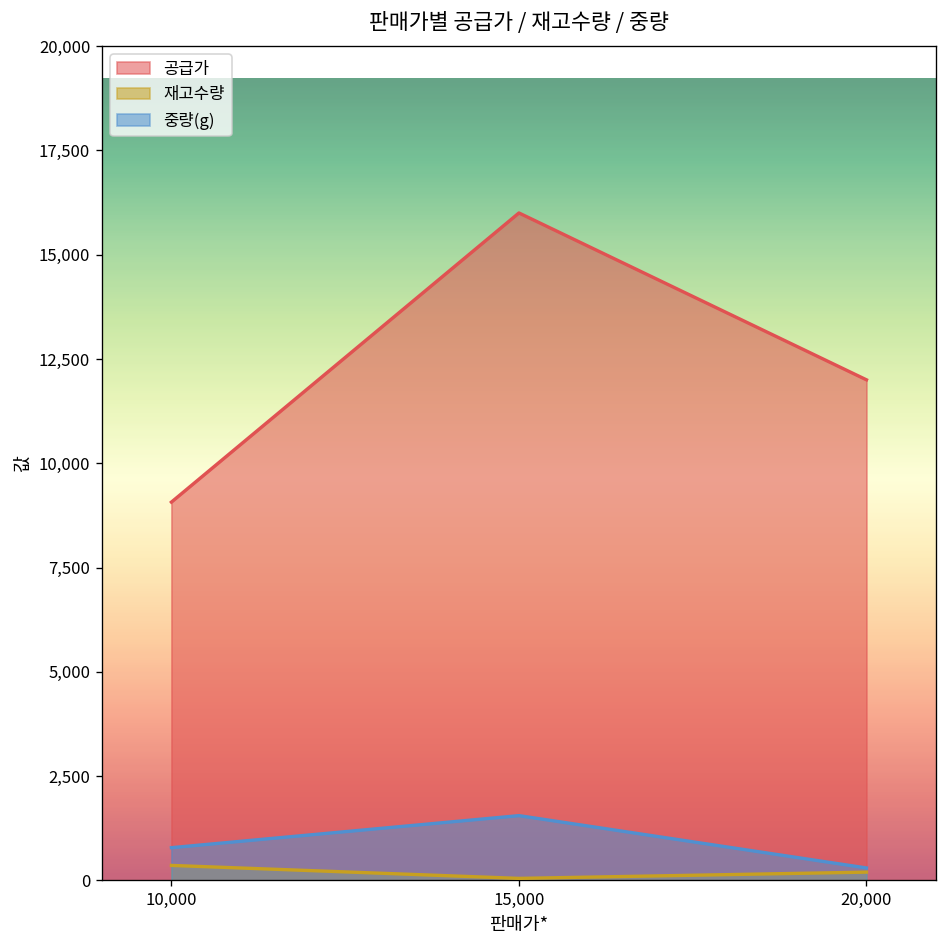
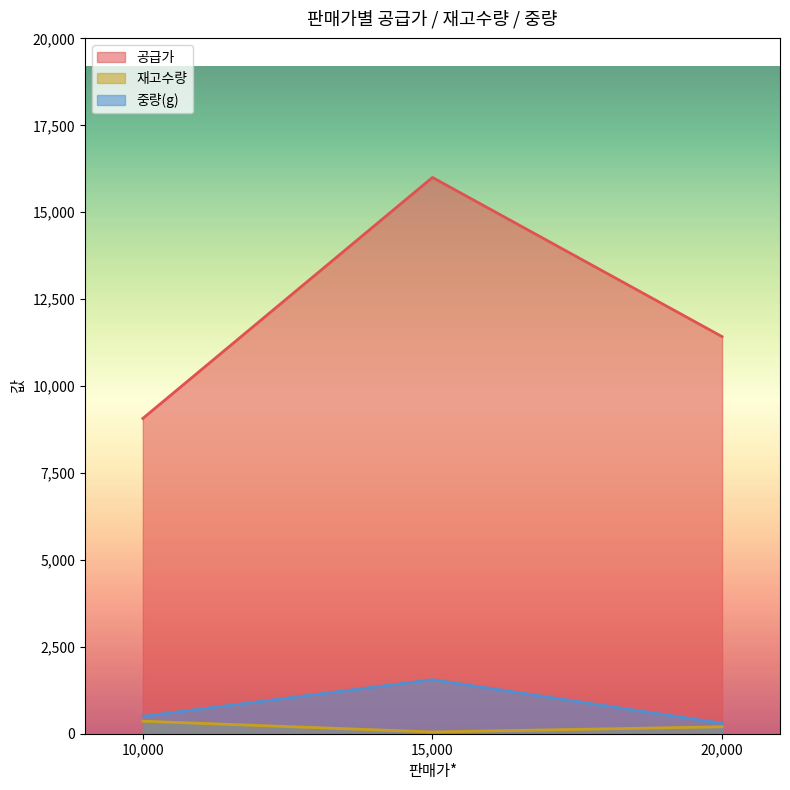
중량(g), 10,000: 800 -> 500
공급가, 20,000: 12,000 -> 11,400
